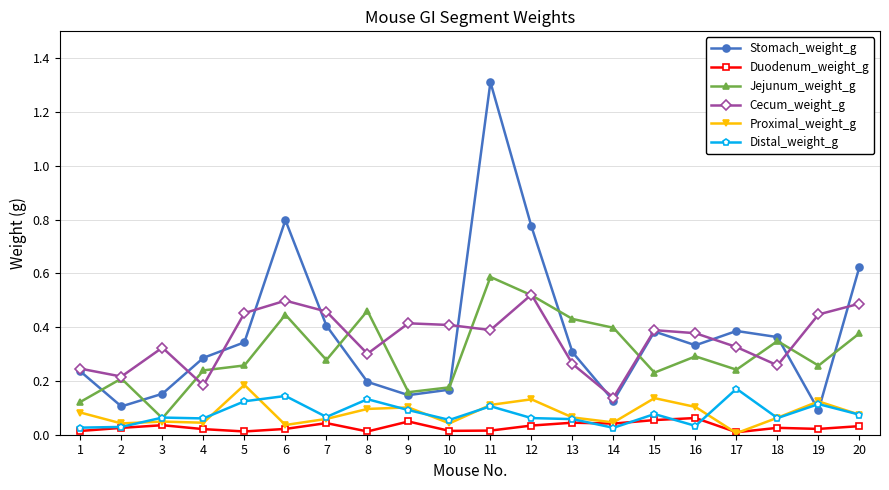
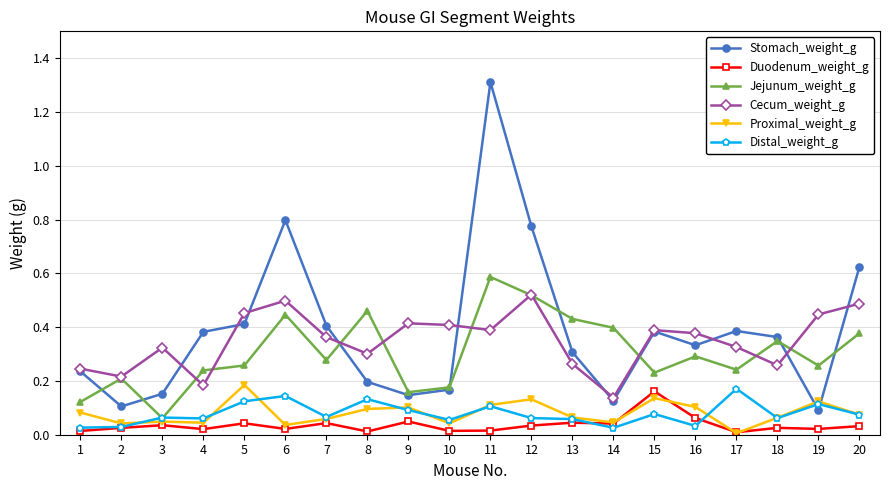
Stomach_weight_g, 4: 0.29 -> 0.38
Stomach_weight_g, 5: 0.34 -> 0.41
Duodenum_weight_g, 5: 0.01 -> 0.04
Cecum_weight_g, 7: 0.46 -> 0.36
Duodenum_weight_g, 15: 0.05 -> 0.16
